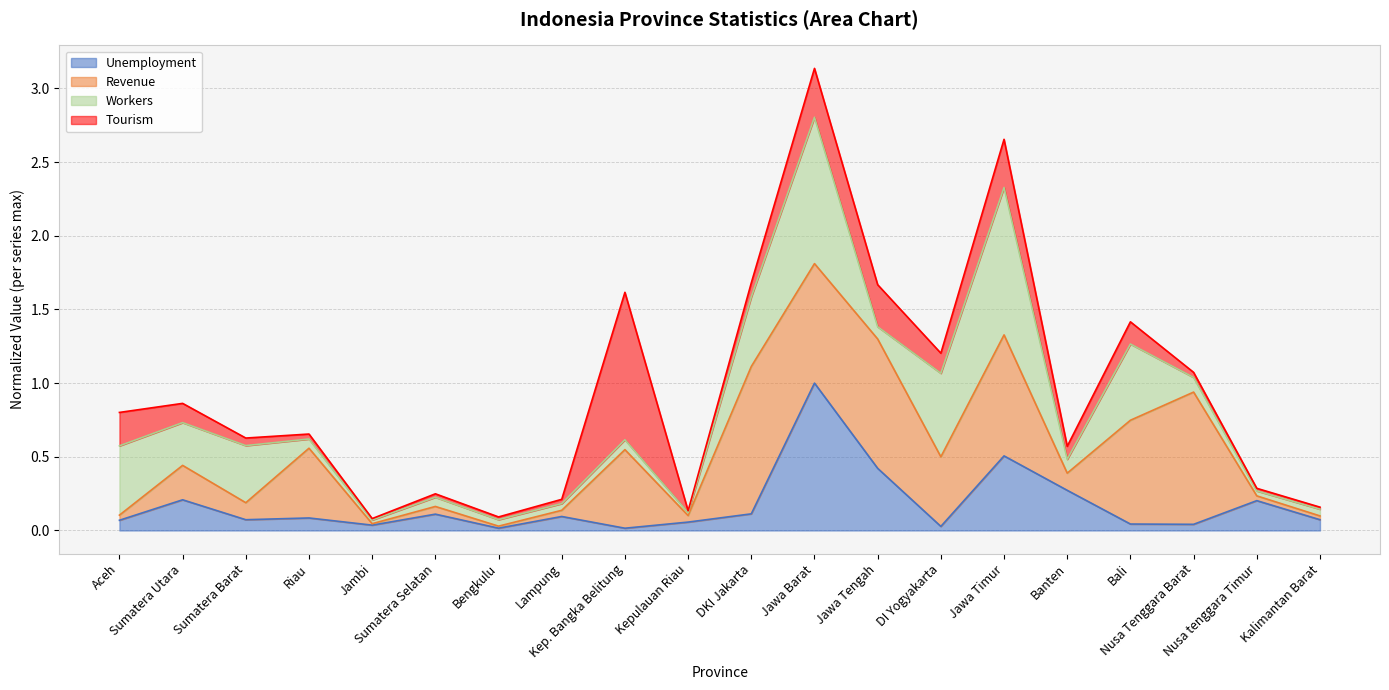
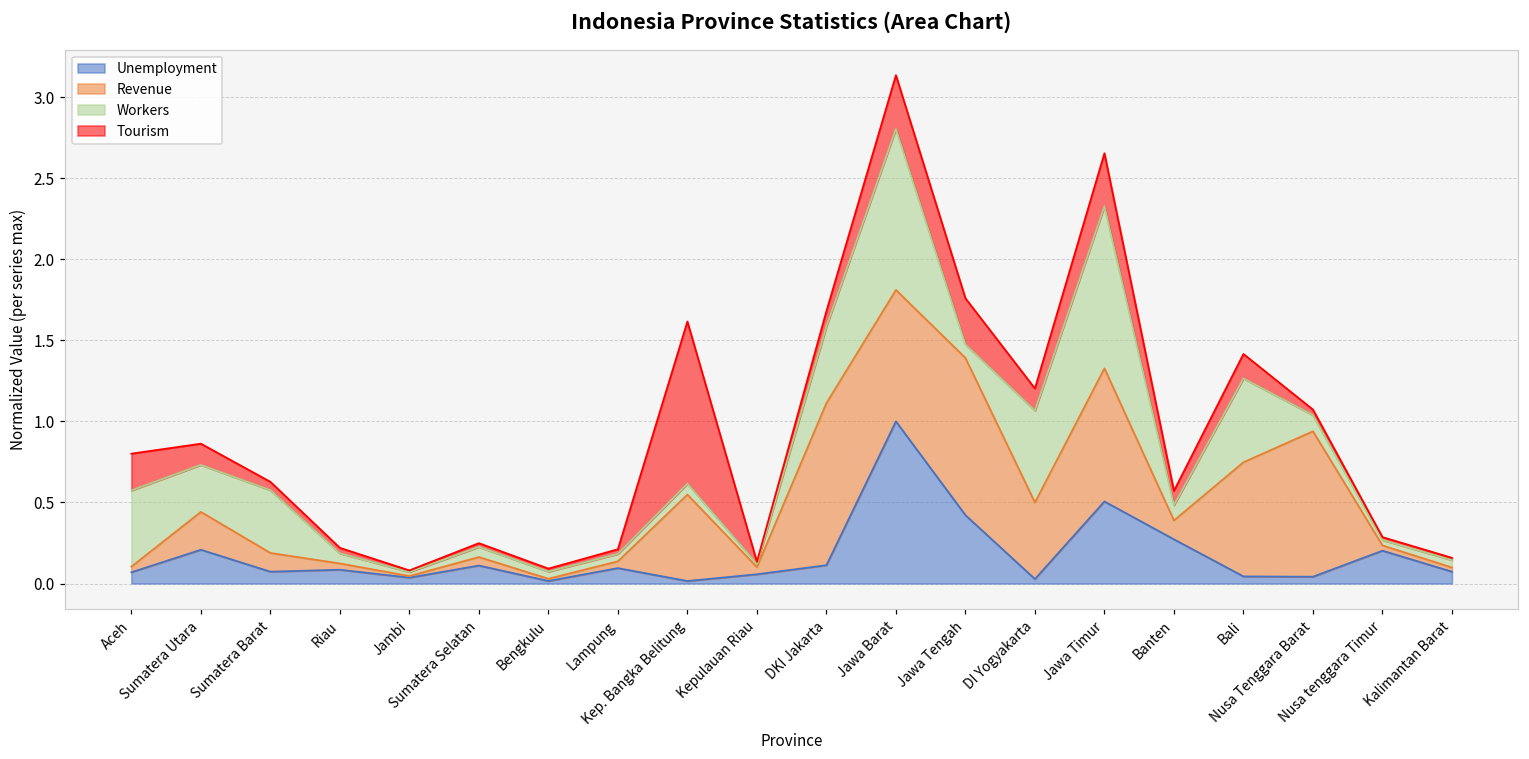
Revenue, Riau: 0.47 -> 0.04
Revenue, Jawa Tengah: 0.88 -> 0.97
